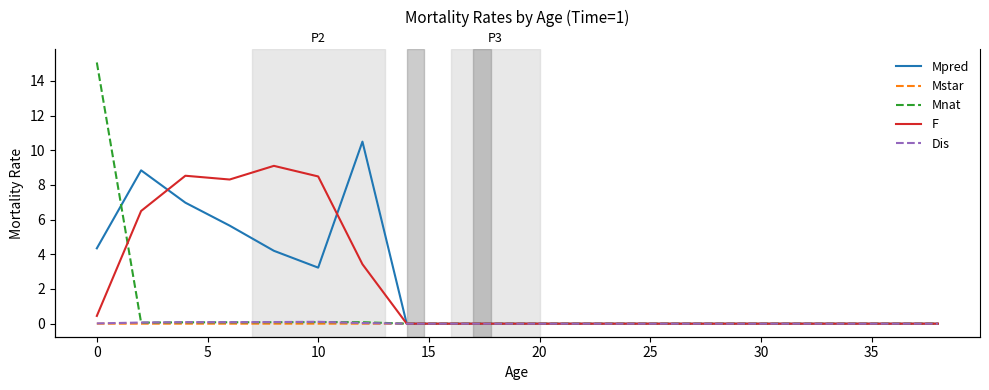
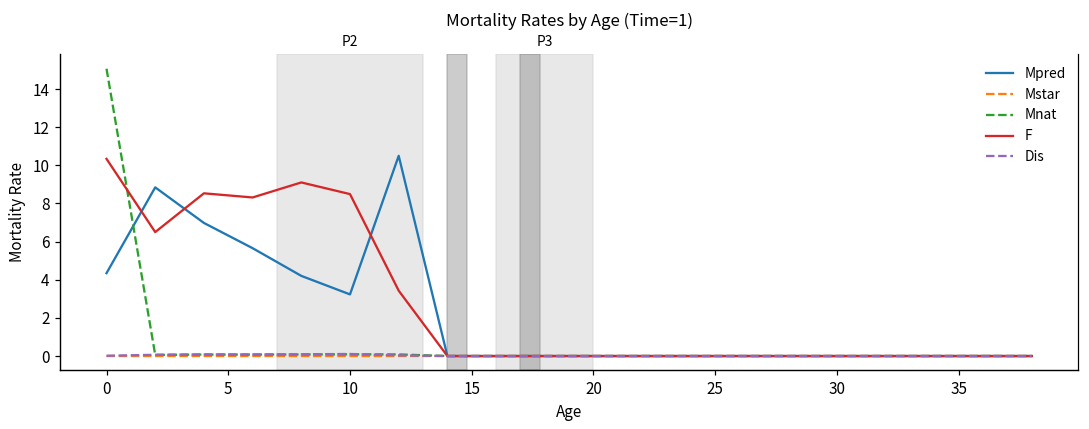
F, 0: 0.4 -> 10.3
